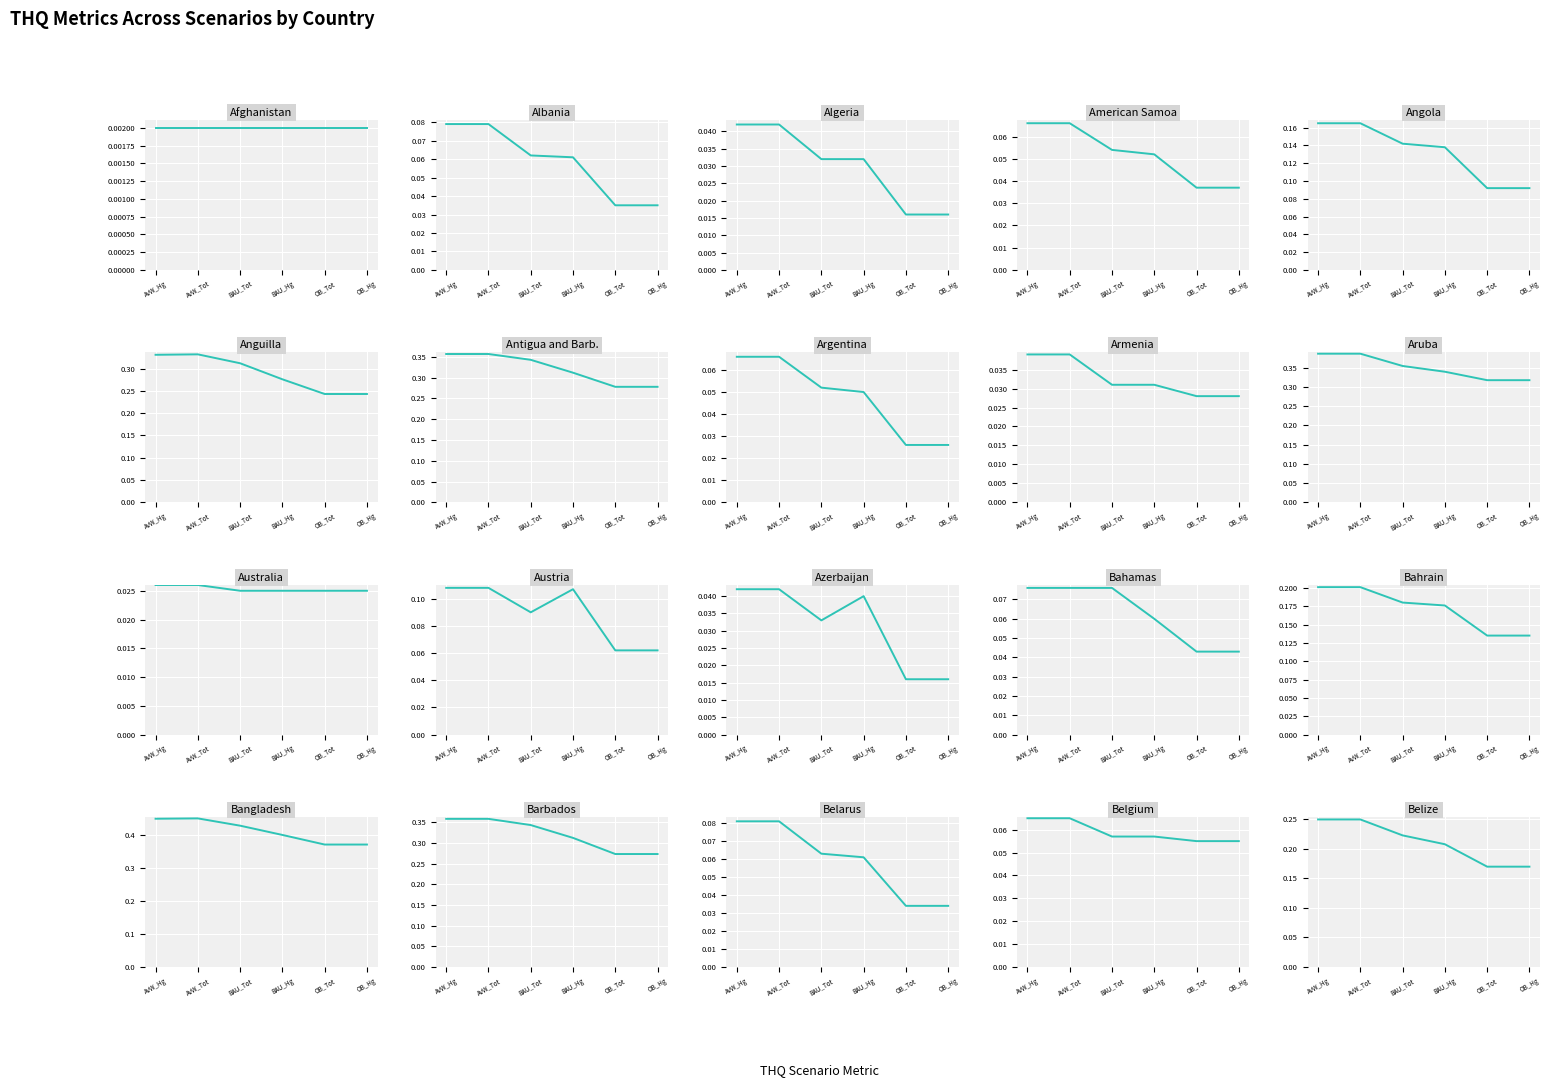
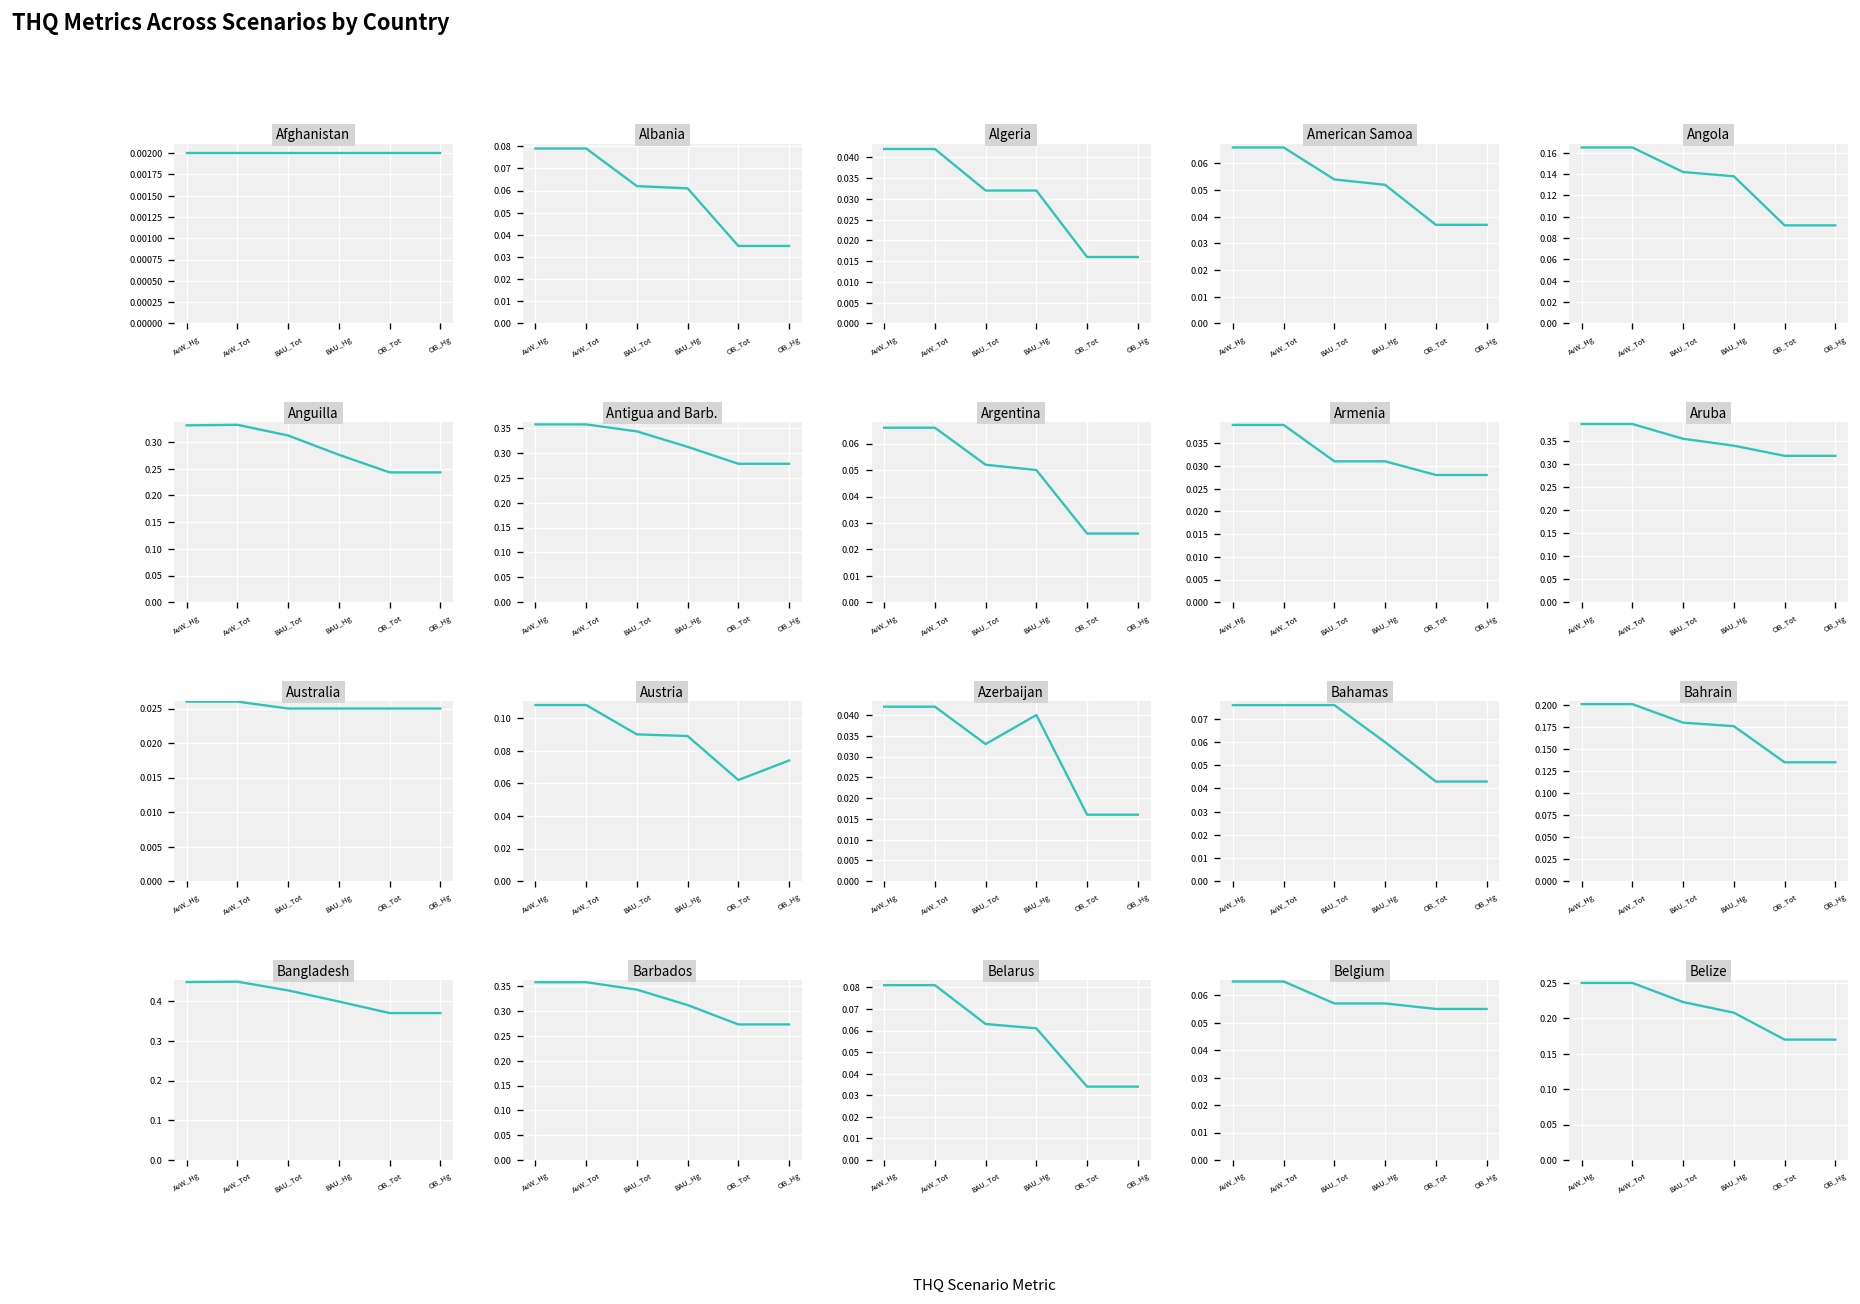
Austria, BAU_Hg: 0.107 -> 0.089
Austria, OB_Hg: 0.062 -> 0.074
